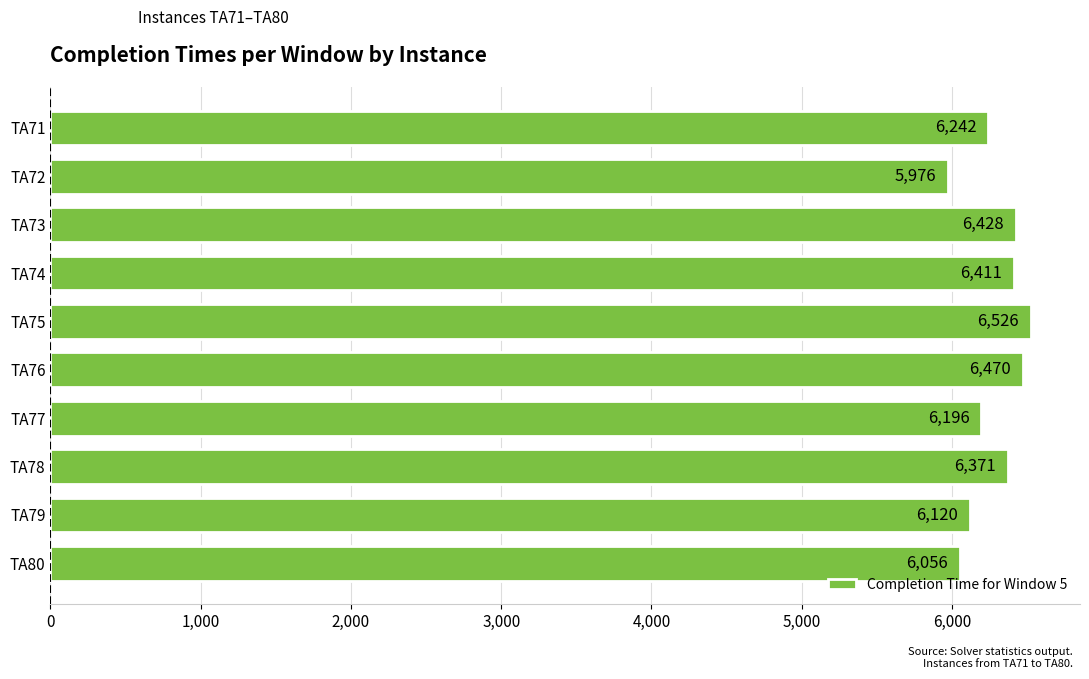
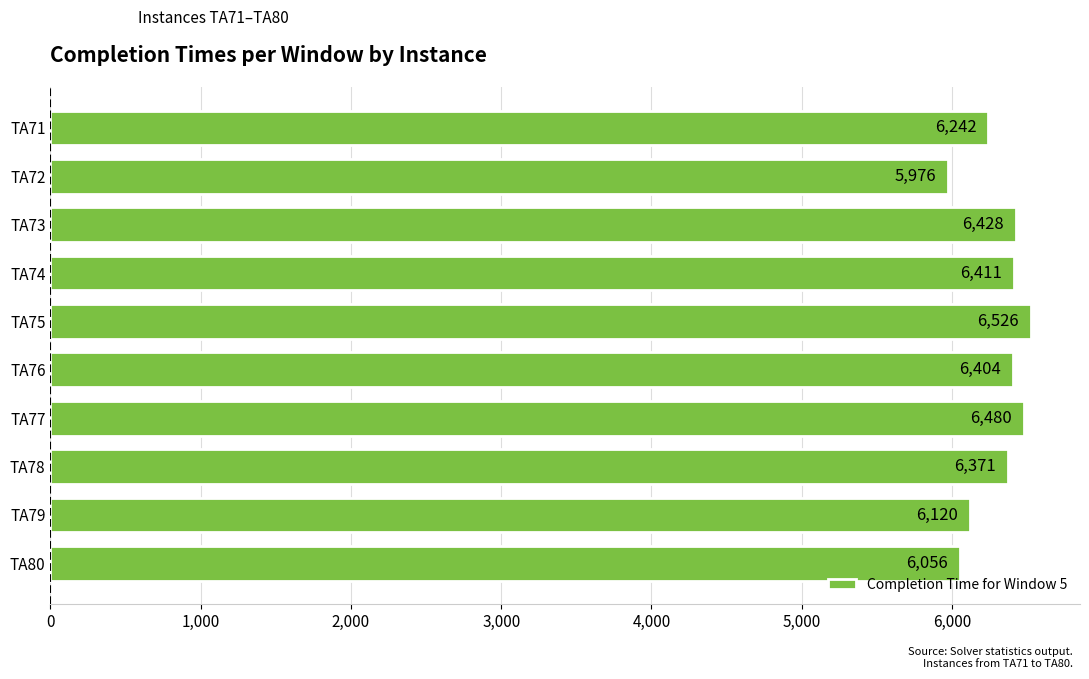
TA76: 6,470 -> 6,404
TA77: 6,196 -> 6,480
